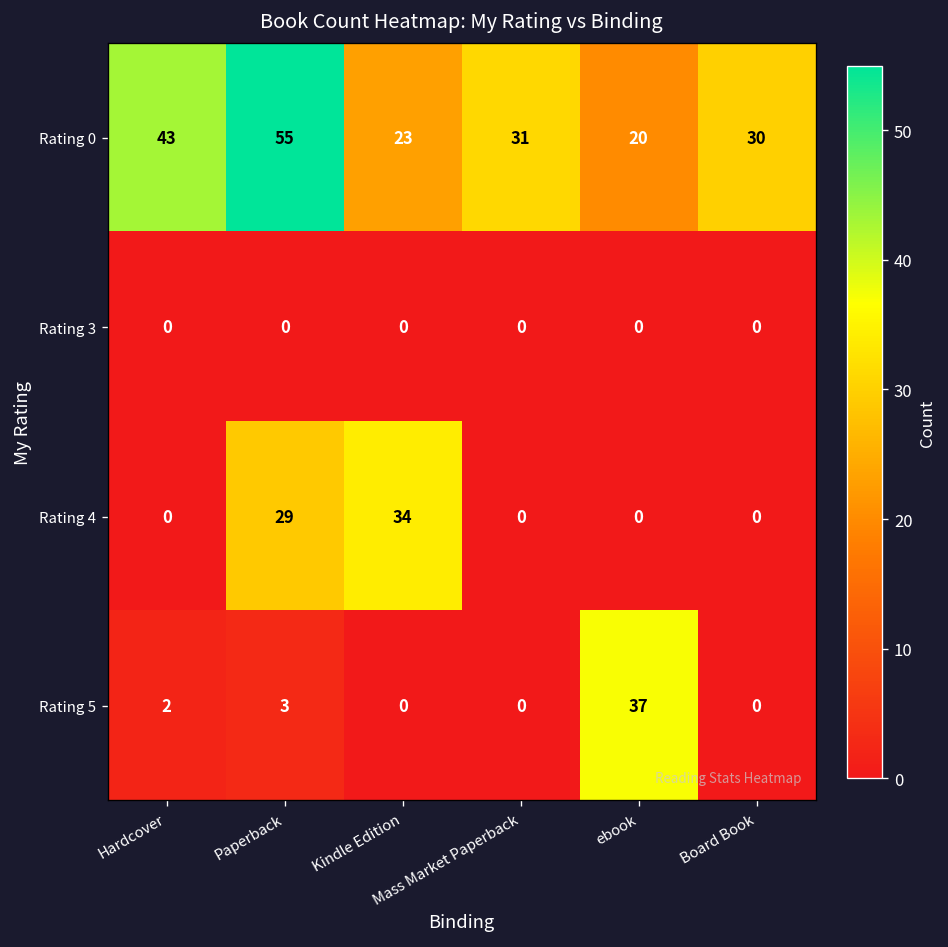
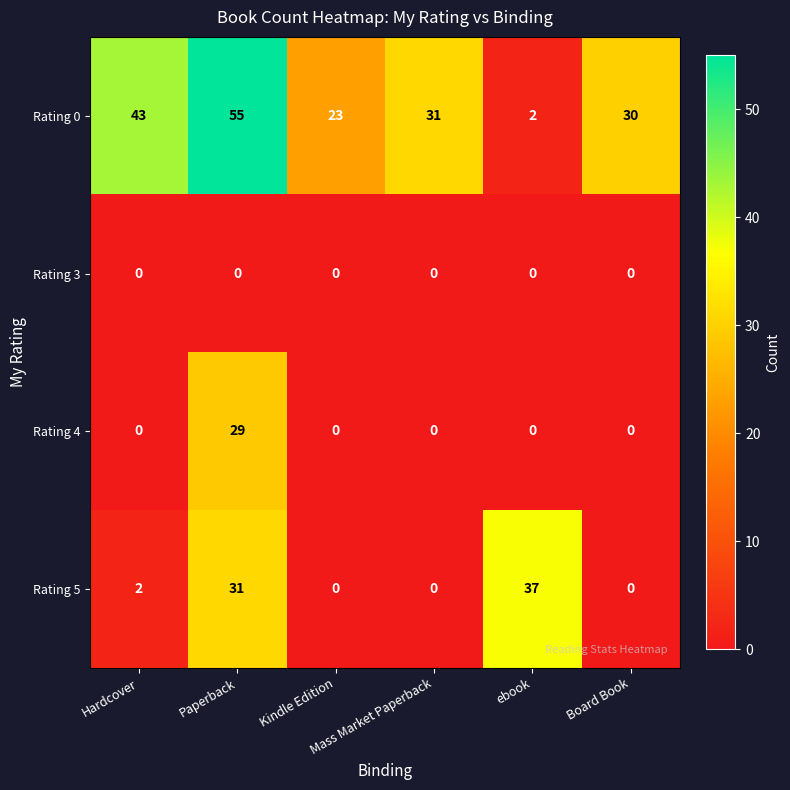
Rating 0, ebook: 20 -> 2
Rating 4, Kindle Edition: 34 -> 0
Rating 5, Paperback: 3 -> 31
